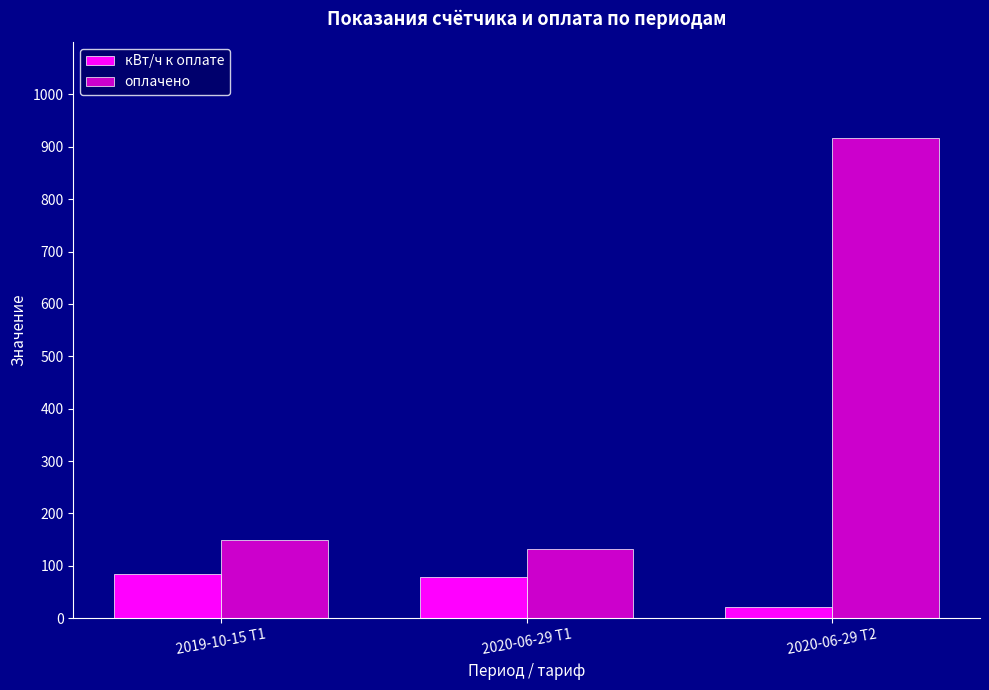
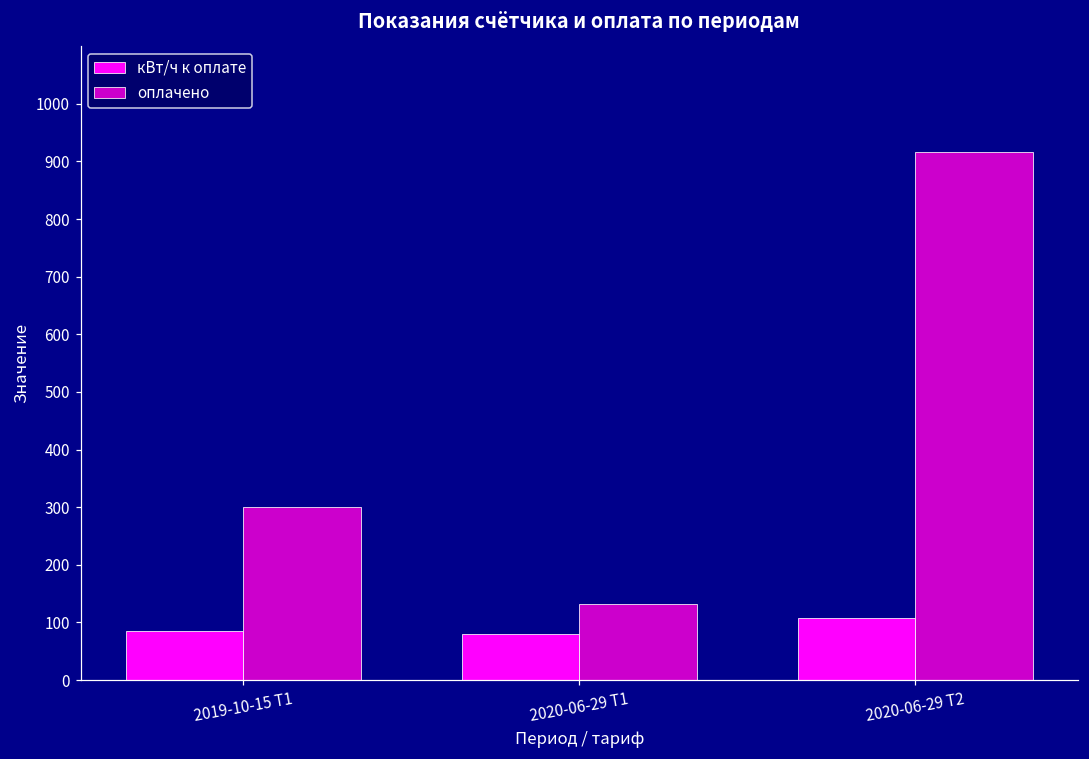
оплачено, 2019-10-15 Т1: 150 -> 300
кВт/ч к оплате, 2020-06-29 Т2: 20 -> 110
